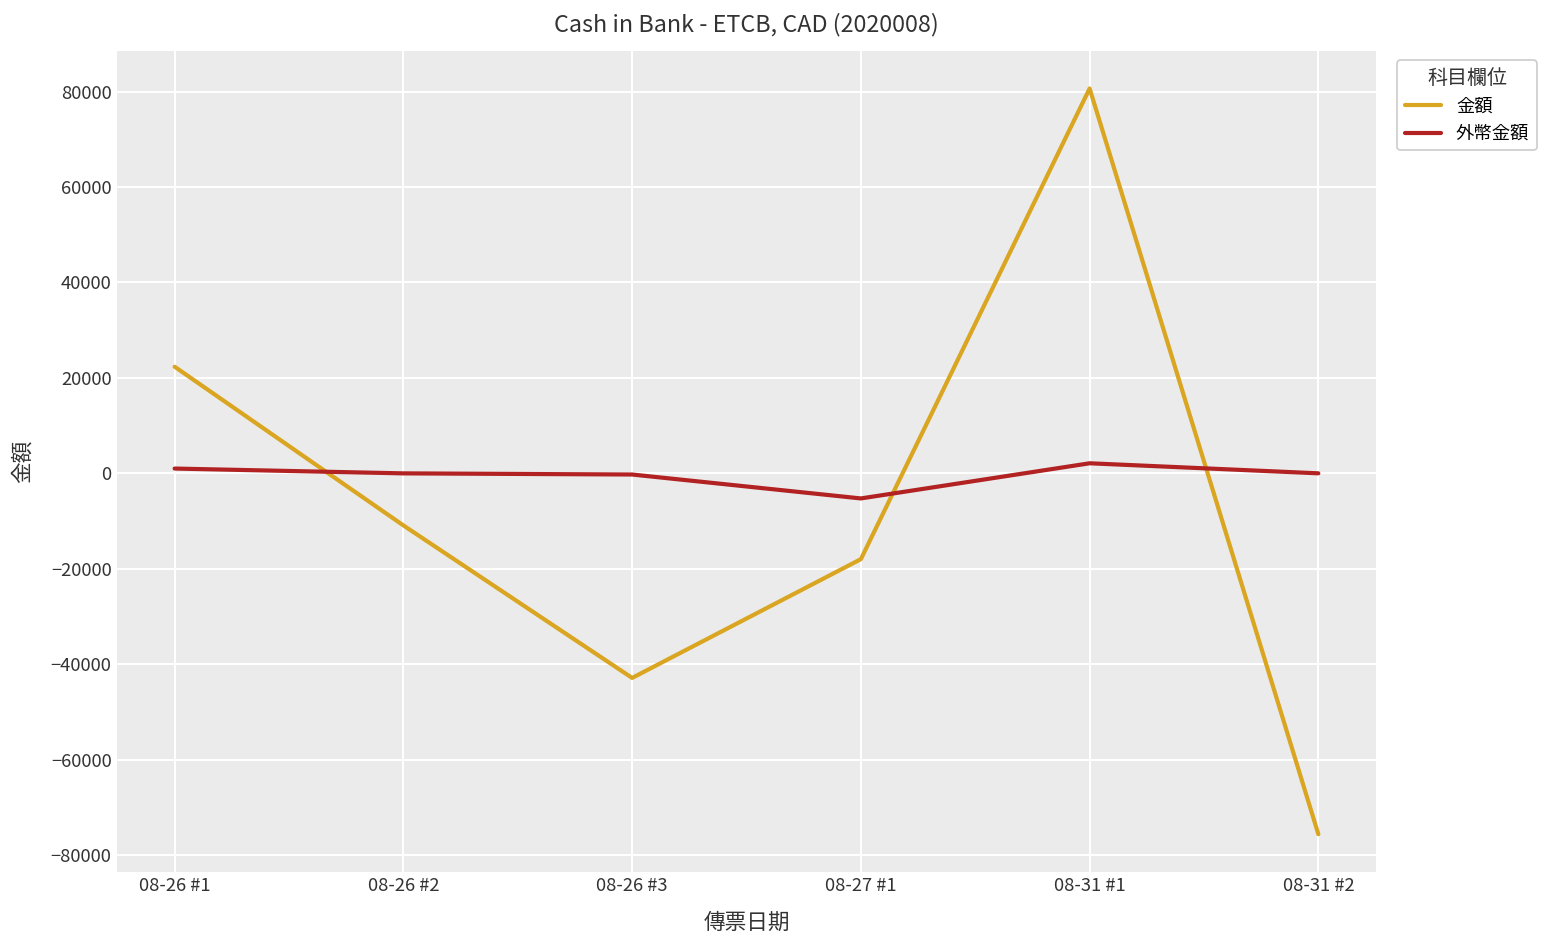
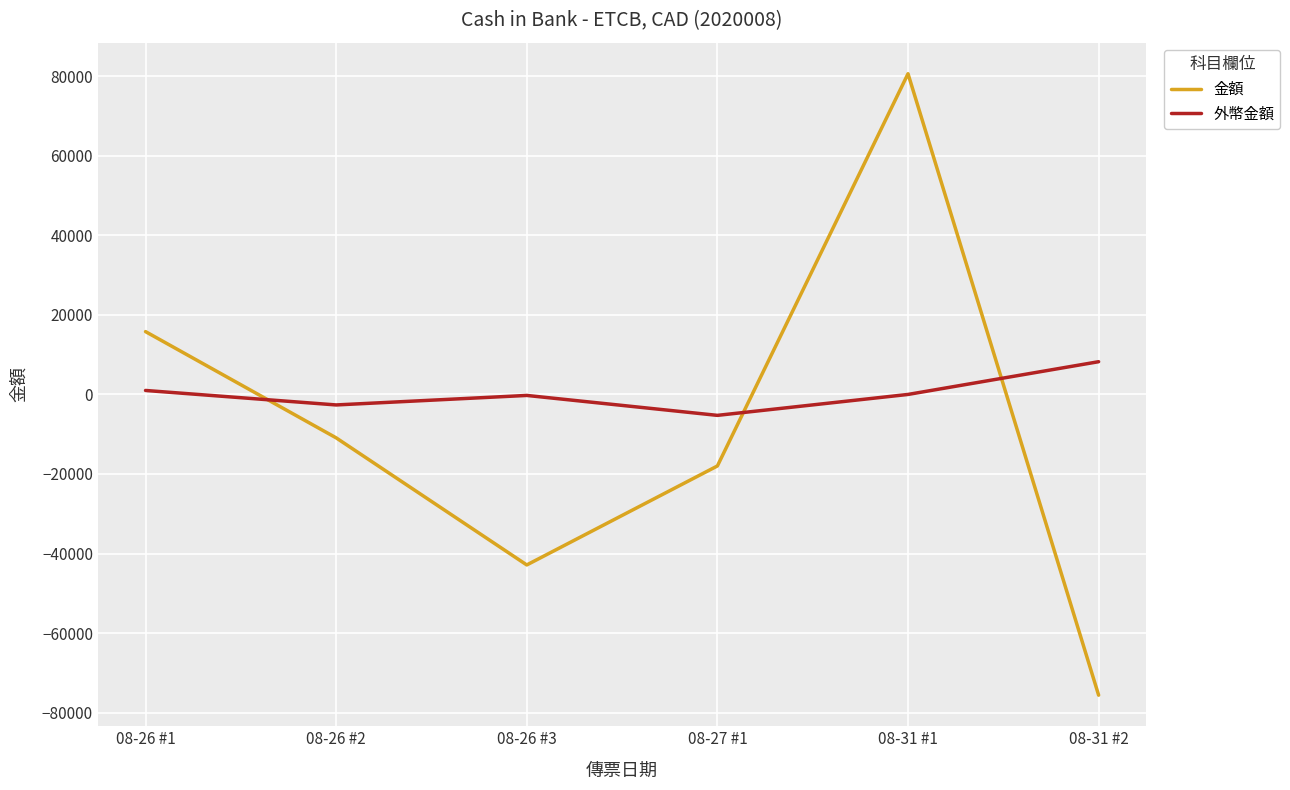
金額, 08-26 #1: 22000 -> 16000
外幣金額, 08-26 #2: 0 -> -3000
外幣金額, 08-31 #1: 2000 -> 0
外幣金額, 08-31 #2: 0 -> 8000
